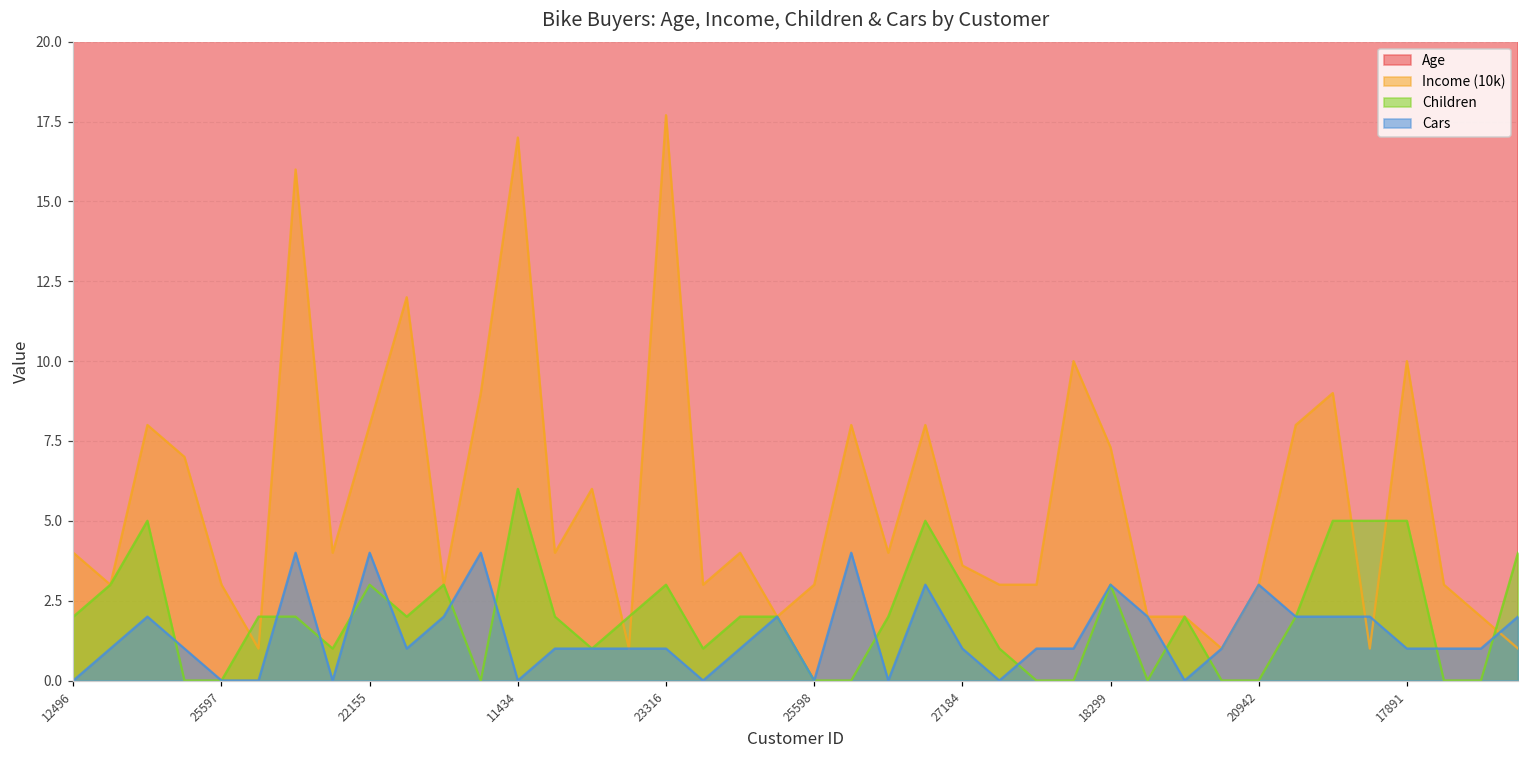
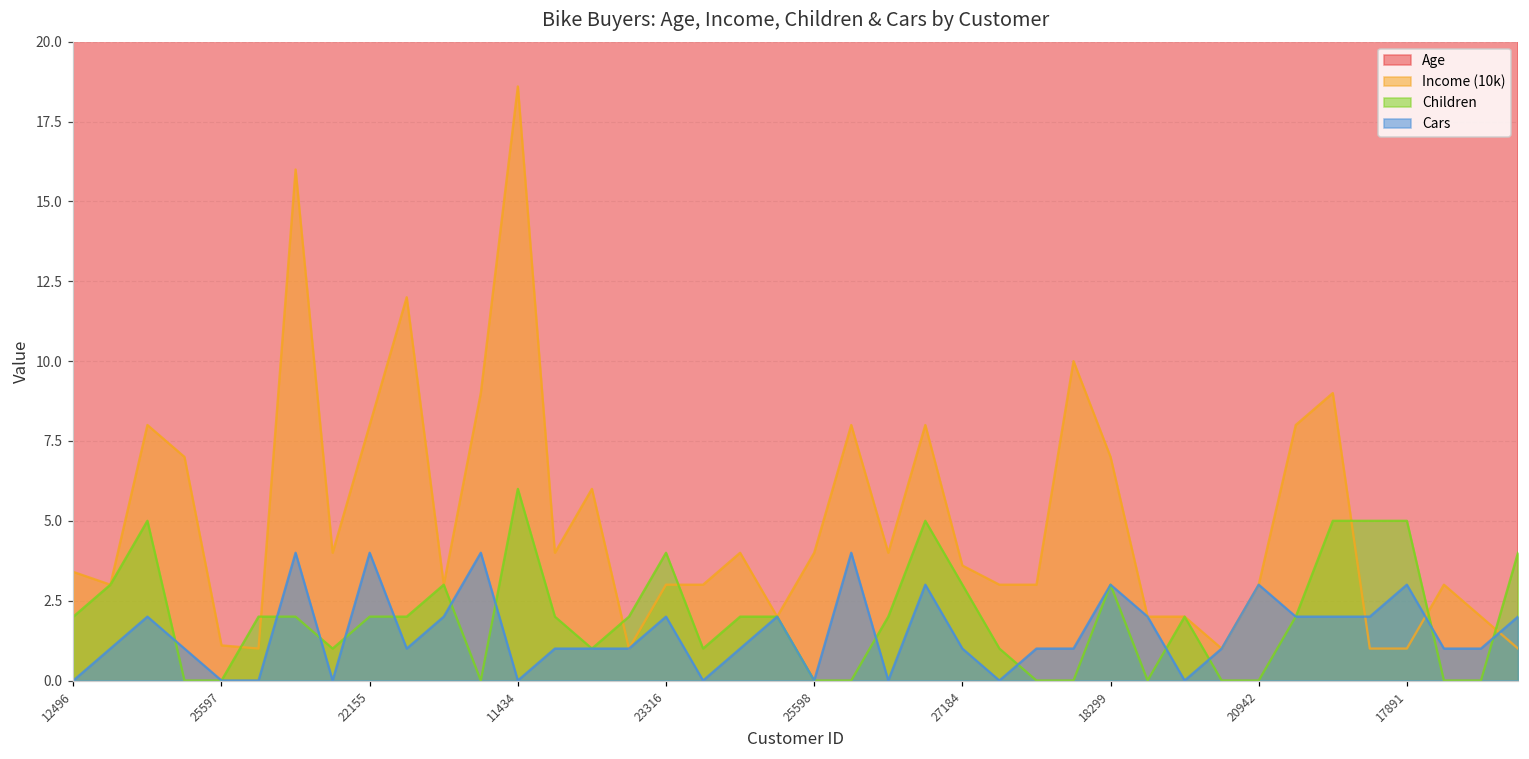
Income (10k), 12496: 4.0 -> 3.4
Income (10k), 25597: 3.0 -> 1.1
Children, 22155: 3 -> 2
Income (10k), 11434: 17.0 -> 18.6
Income (10k), 23316: 17.7 -> 3.0
Children, 23316: 3 -> 4
Cars, 23316: 1 -> 2
Income (10k), 25598: 3 -> 4
Income (10k), 18299: 7.3 -> 7.0
Income (10k), 17891: 10 -> 1
Cars, 17891: 1 -> 3
